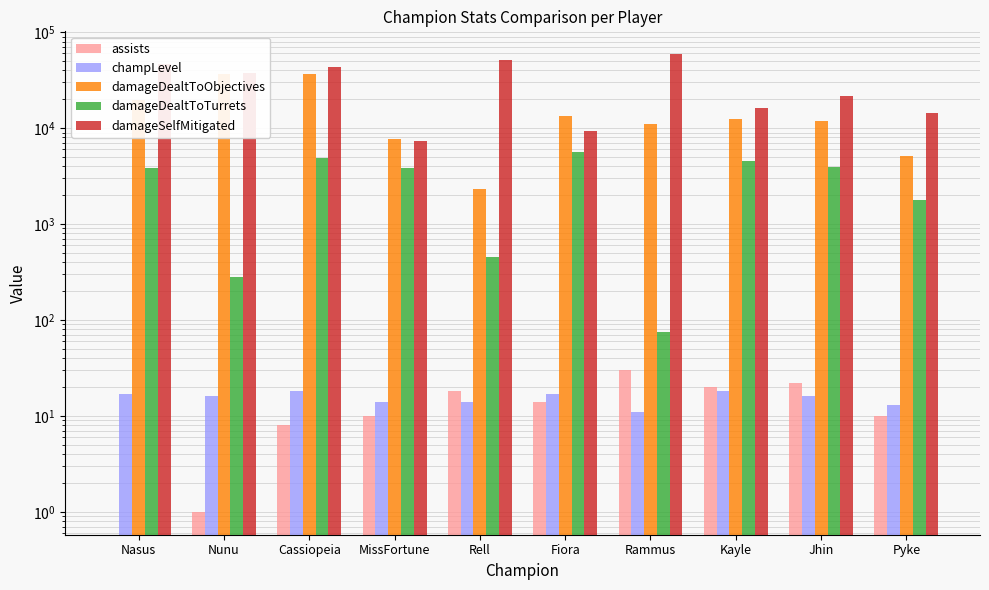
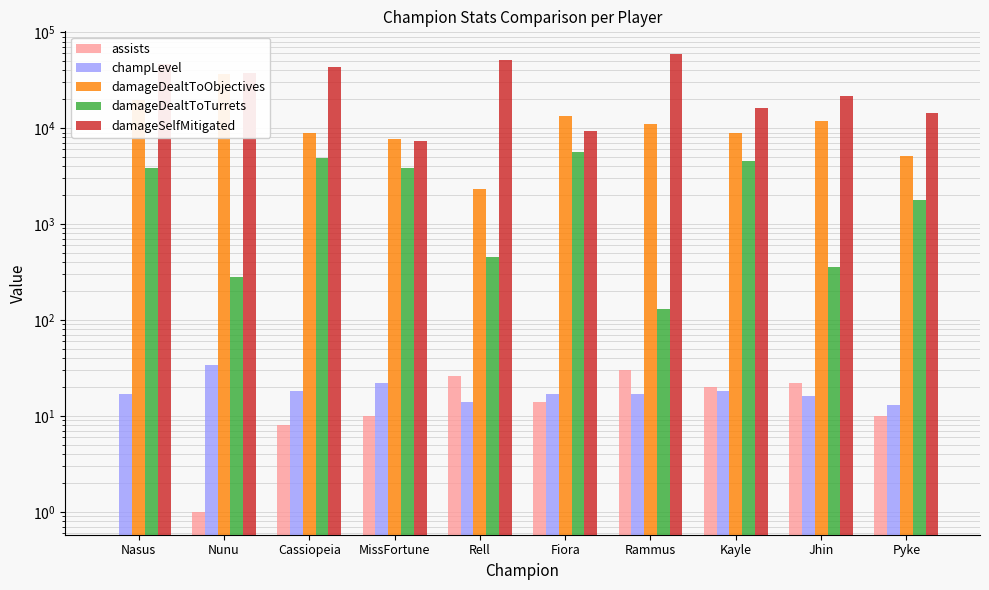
champLevel, Nunu: 16 -> 34
damageDealtToObjectives, Cassiopeia: 37000 -> 9000
champLevel, MissFortune: 14 -> 22
assists, Rell: 18 -> 26
champLevel, Rammus: 11 -> 17
damageDealtToTurrets, Rammus: 80 -> 130
damageDealtToObjectives, Kayle: 12000 -> 9000
damageDealtToTurrets, Jhin: 3900 -> 350
